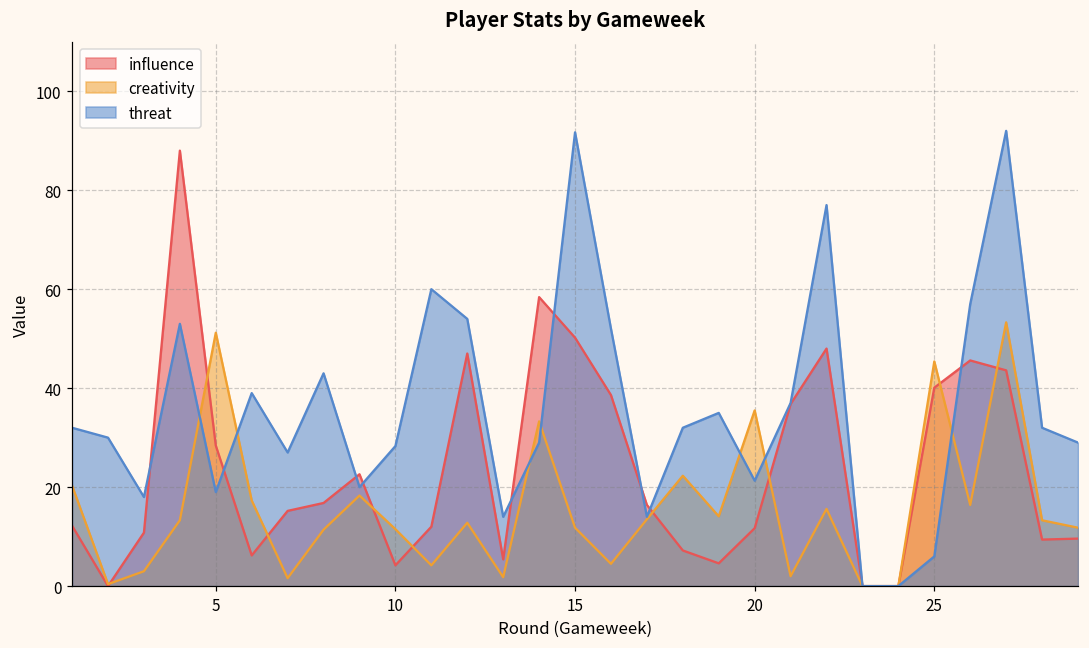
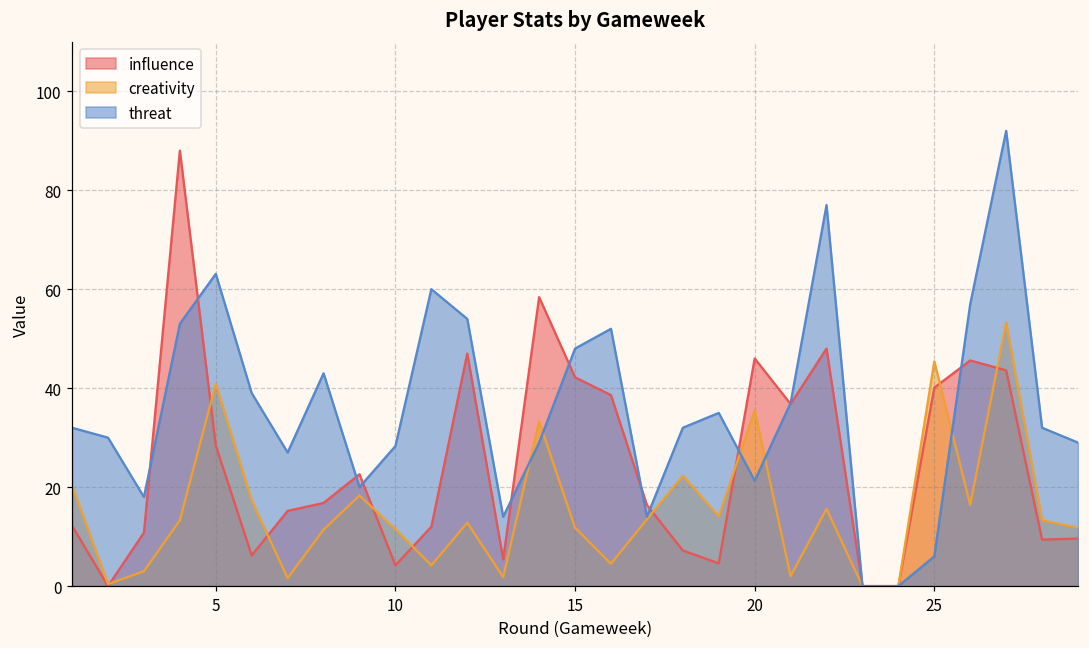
creativity, 5: 51 -> 41
threat, 5: 19 -> 63
influence, 15: 50 -> 42
threat, 15: 92 -> 48
influence, 20: 12 -> 46
